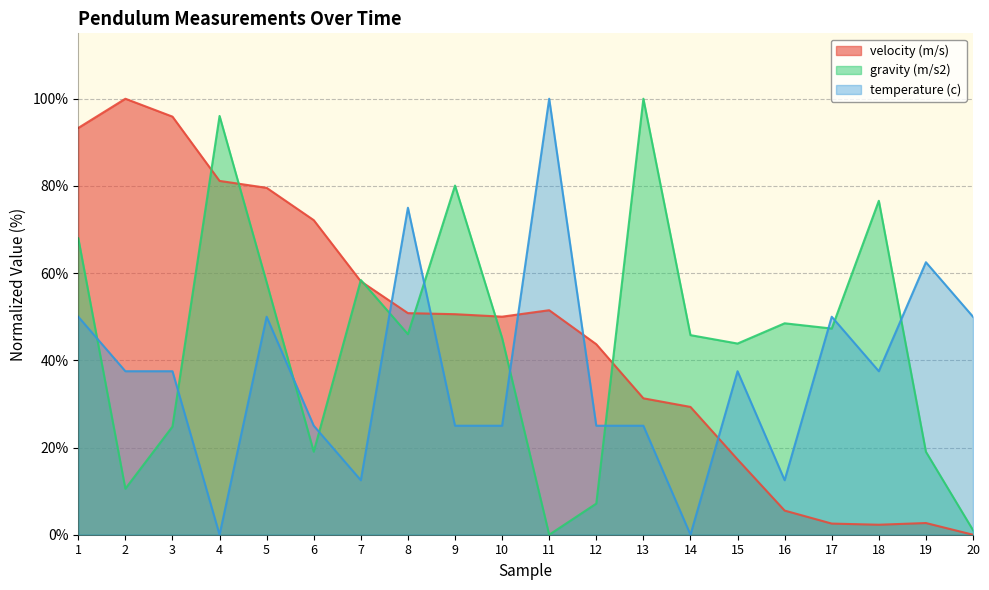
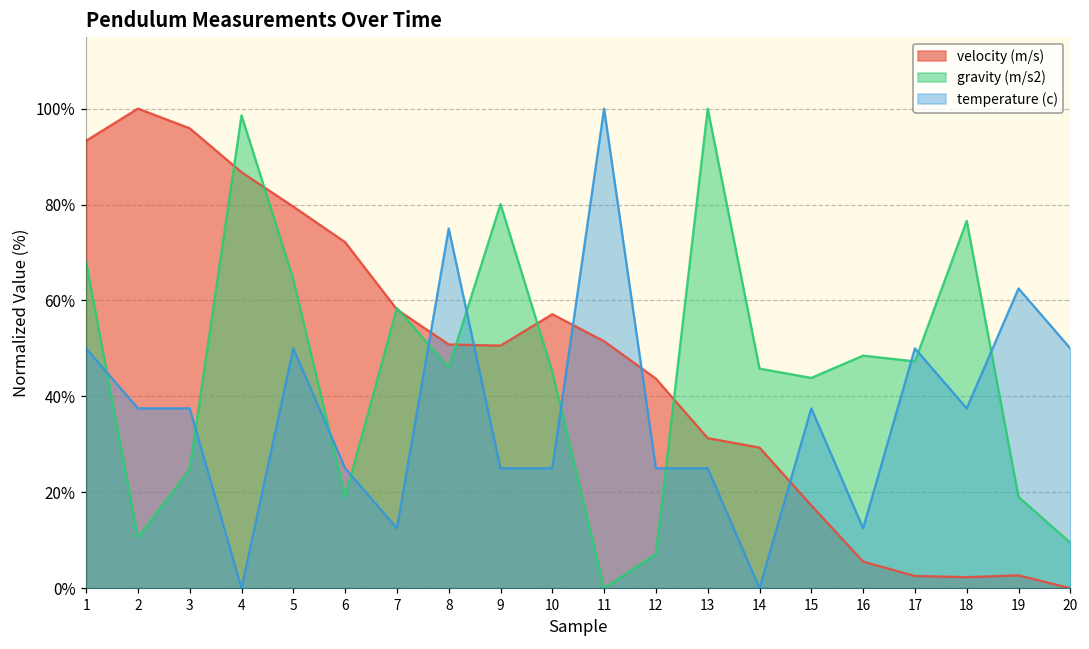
velocity (m/s), 4: 81% -> 87%
gravity (m/s2), 4: 96% -> 99%
gravity (m/s2), 5: 58% -> 64%
velocity (m/s), 10: 50% -> 57%
gravity (m/s2), 20: 1% -> 9%
